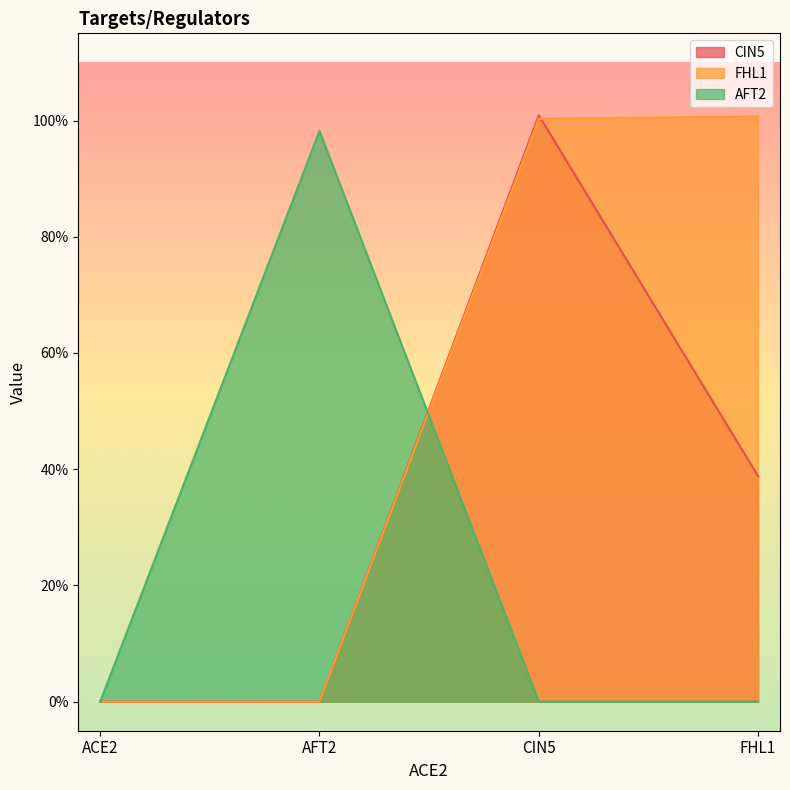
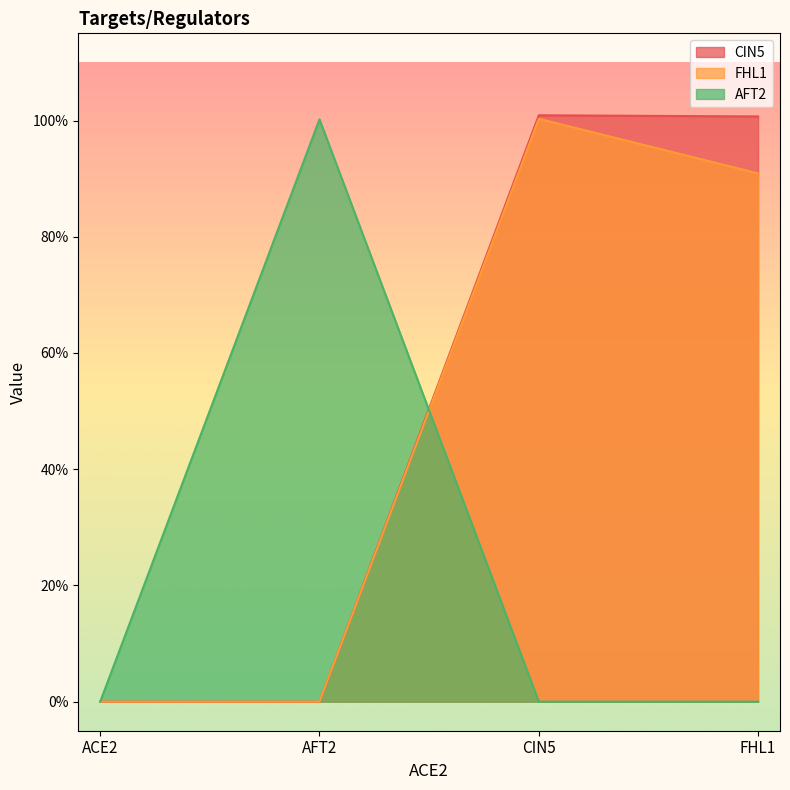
AFT2, AFT2: 98% -> 100%
CIN5, FHL1: 39% -> 101%
FHL1, FHL1: 101% -> 91%
